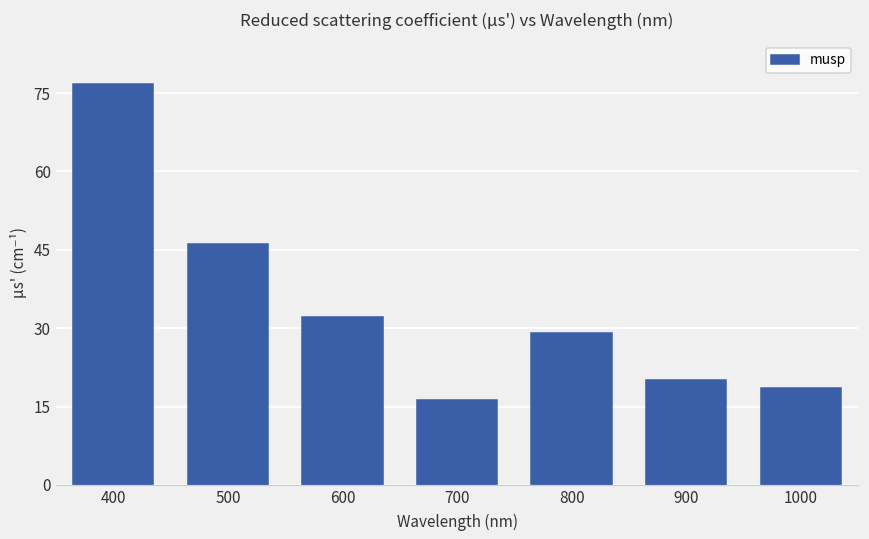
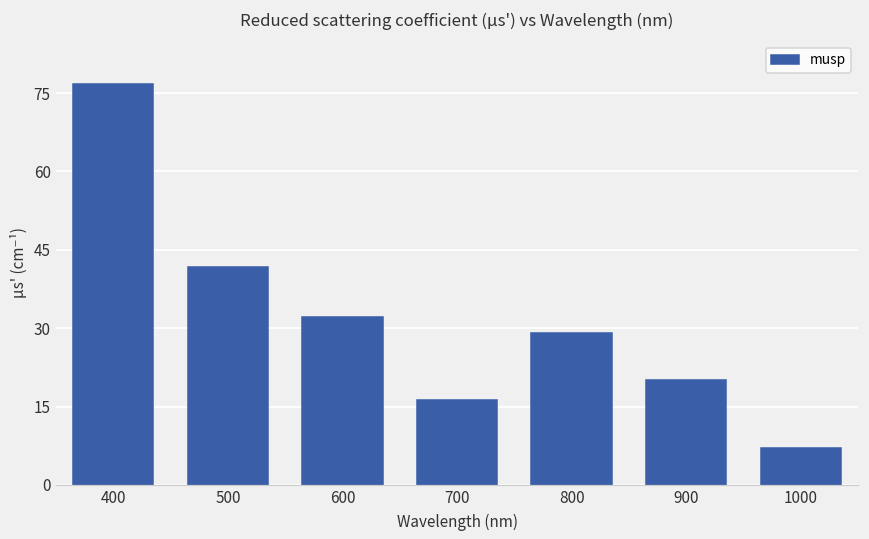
500: 46 -> 42
1000: 19 -> 7
